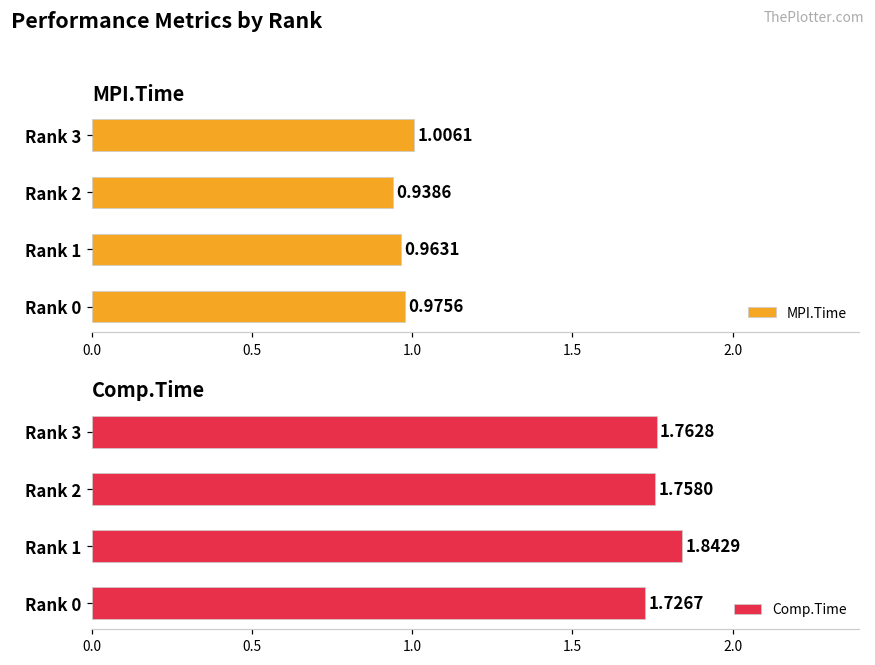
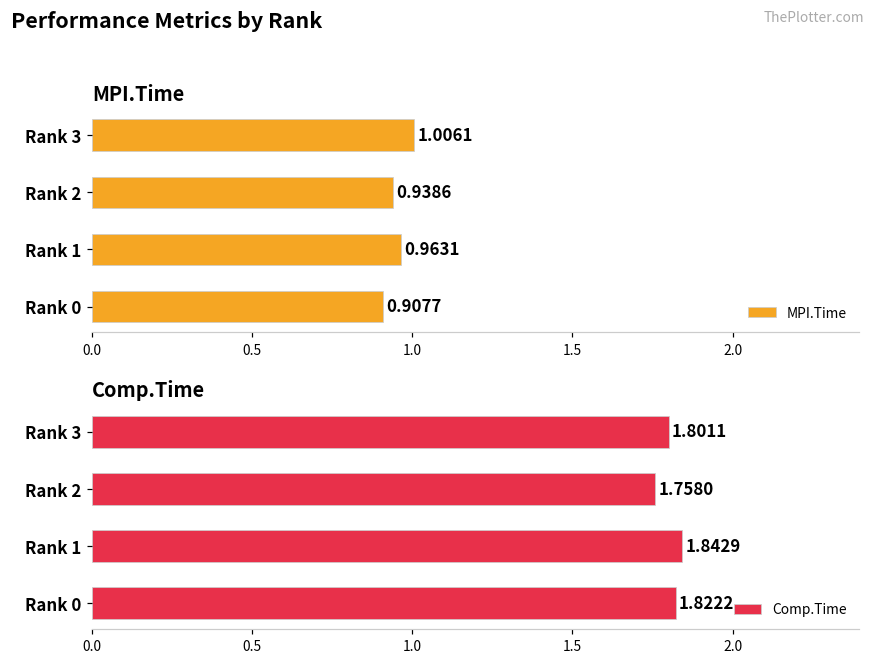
MPI.Time, Rank 0: 0.9756 -> 0.9077
Comp.Time, Rank 3: 1.7628 -> 1.8011
Comp.Time, Rank 0: 1.7267 -> 1.8222
